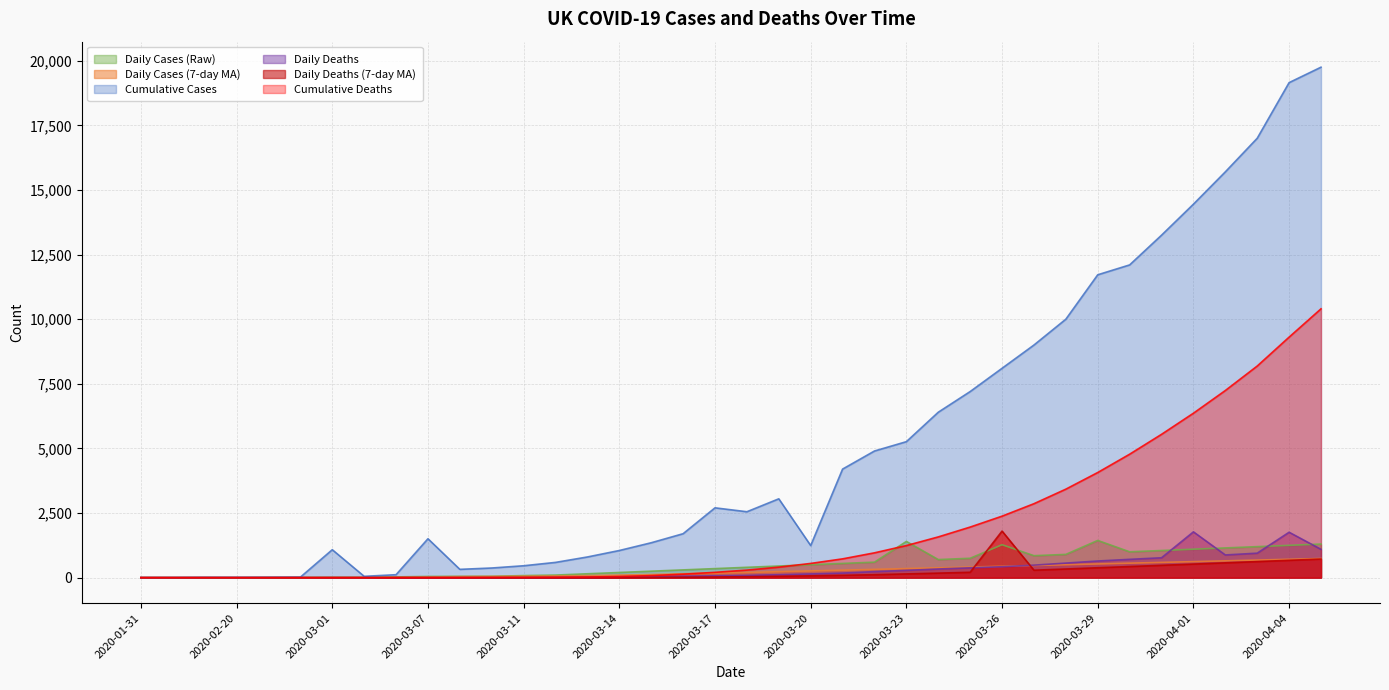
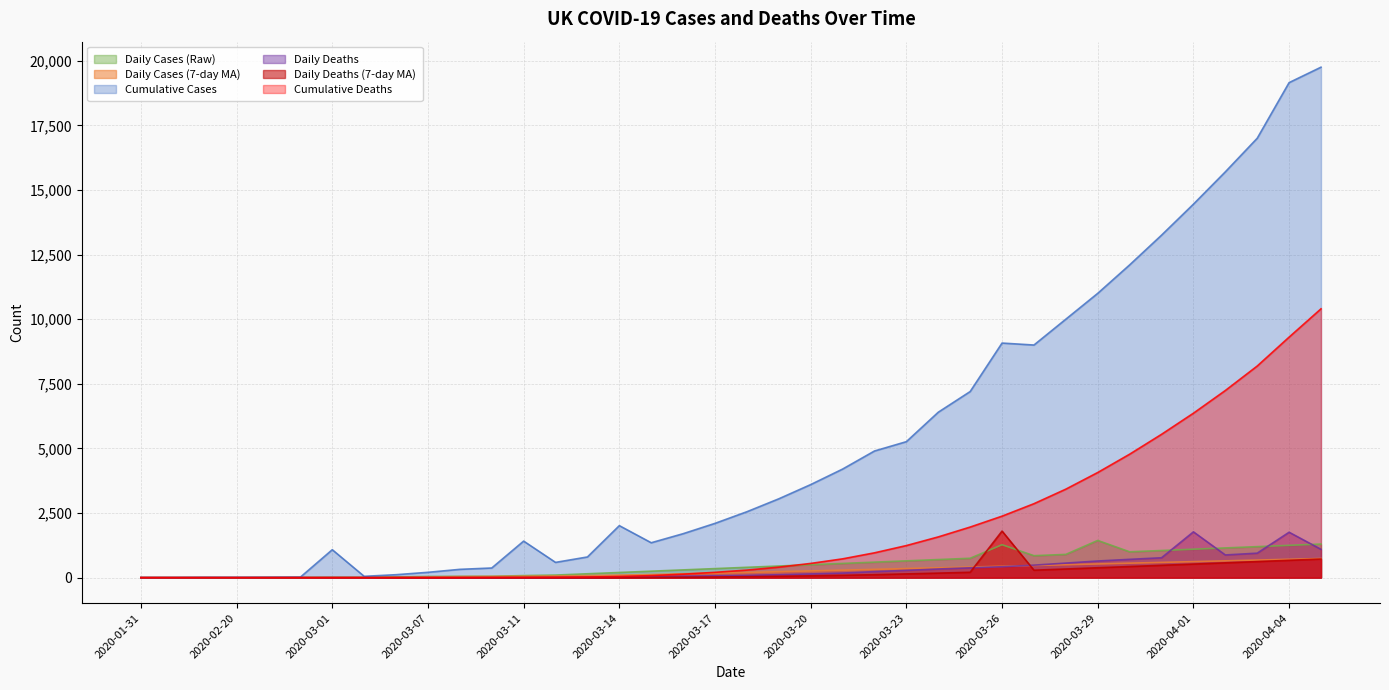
Cumulative Cases, 2020-03-07: 1,500 -> 200
Cumulative Cases, 2020-03-11: 500 -> 1,400
Cumulative Cases, 2020-03-14: 1,100 -> 2,000
Cumulative Cases, 2020-03-17: 2,700 -> 2,100
Cumulative Cases, 2020-03-20: 1,200 -> 3,600
Daily Cases (Raw), 2020-03-23: 1,400 -> 700
Cumulative Cases, 2020-03-26: 8,100 -> 9,100
Cumulative Cases, 2020-03-29: 11,700 -> 11,000
